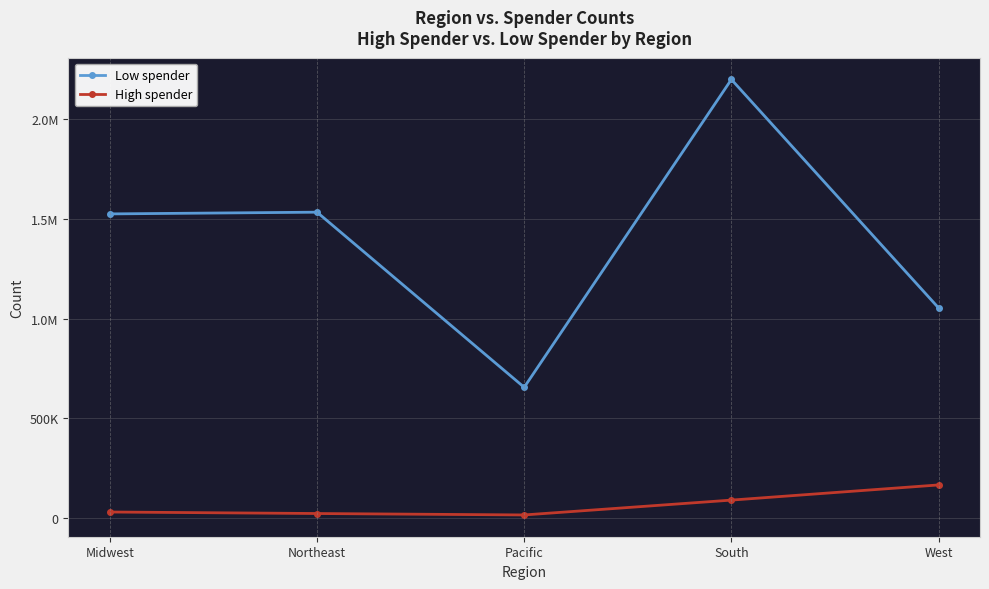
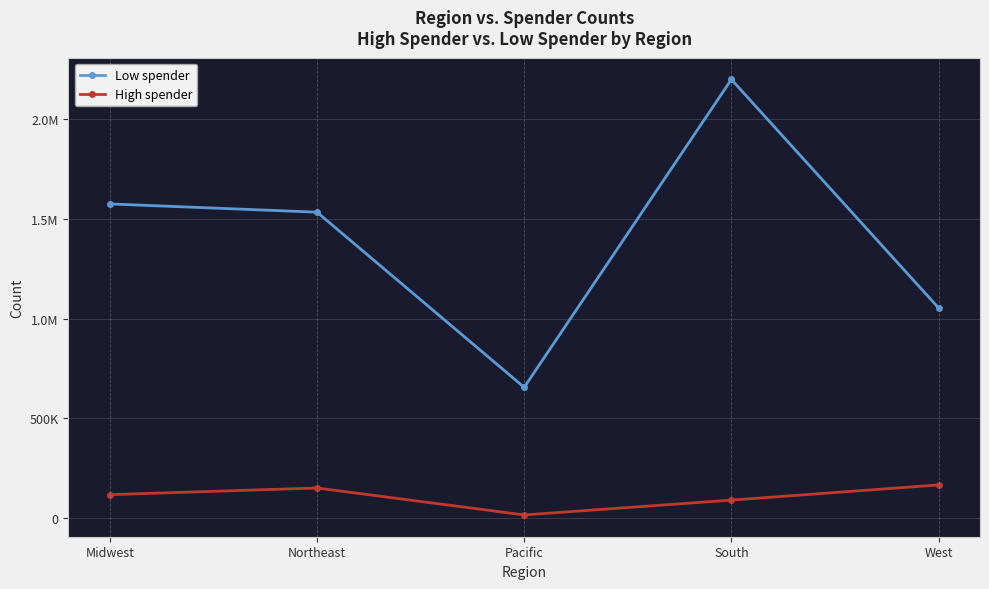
Low spender, Midwest: 1520000 -> 1570000
High spender, Midwest: 30000 -> 120000
High spender, Northeast: 20000 -> 150000
